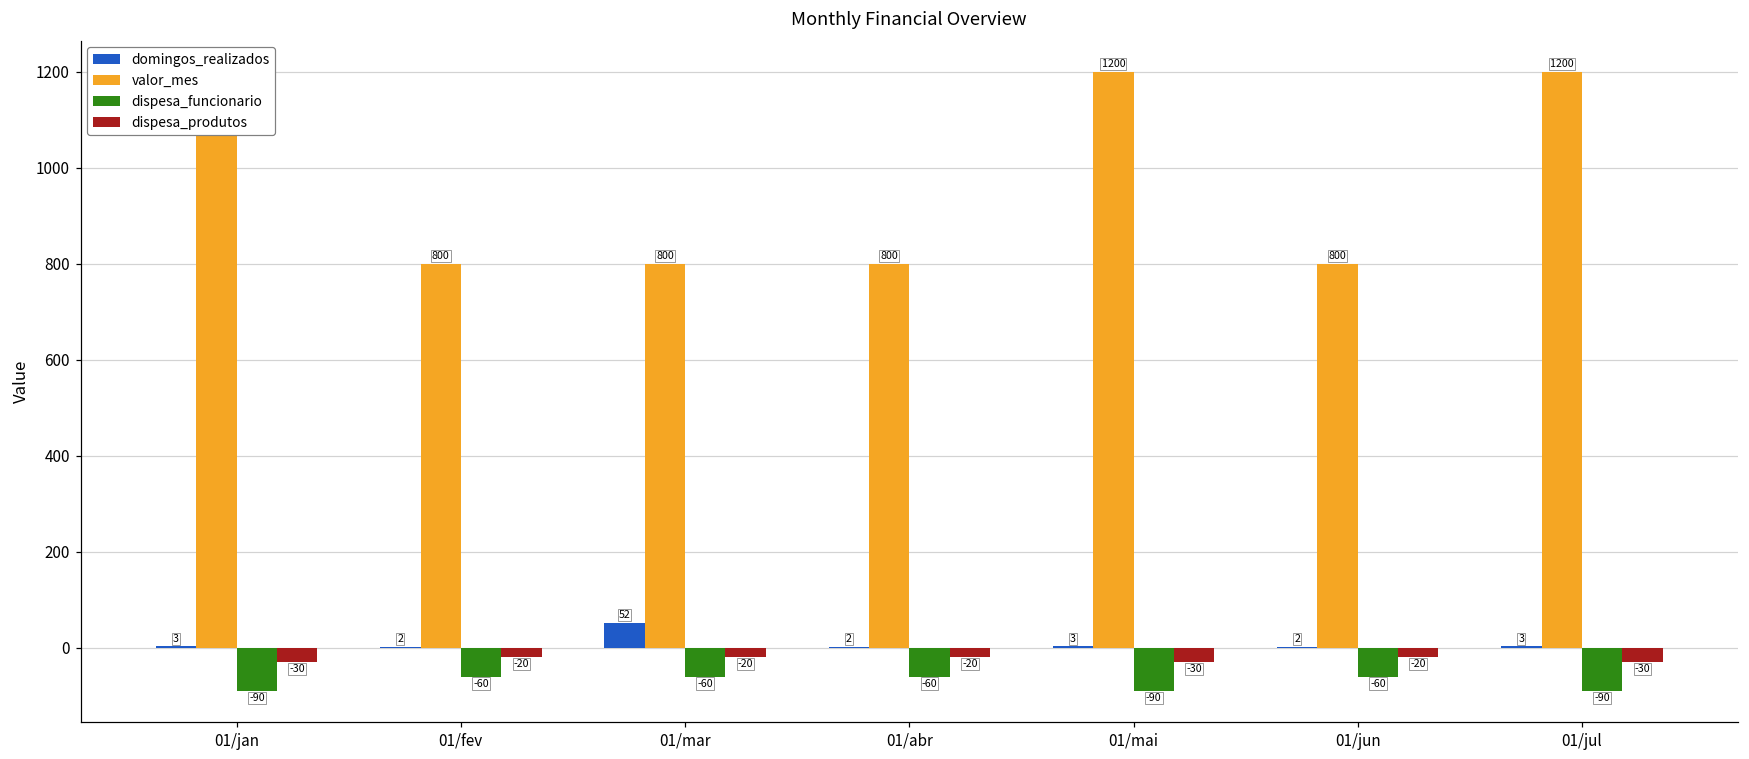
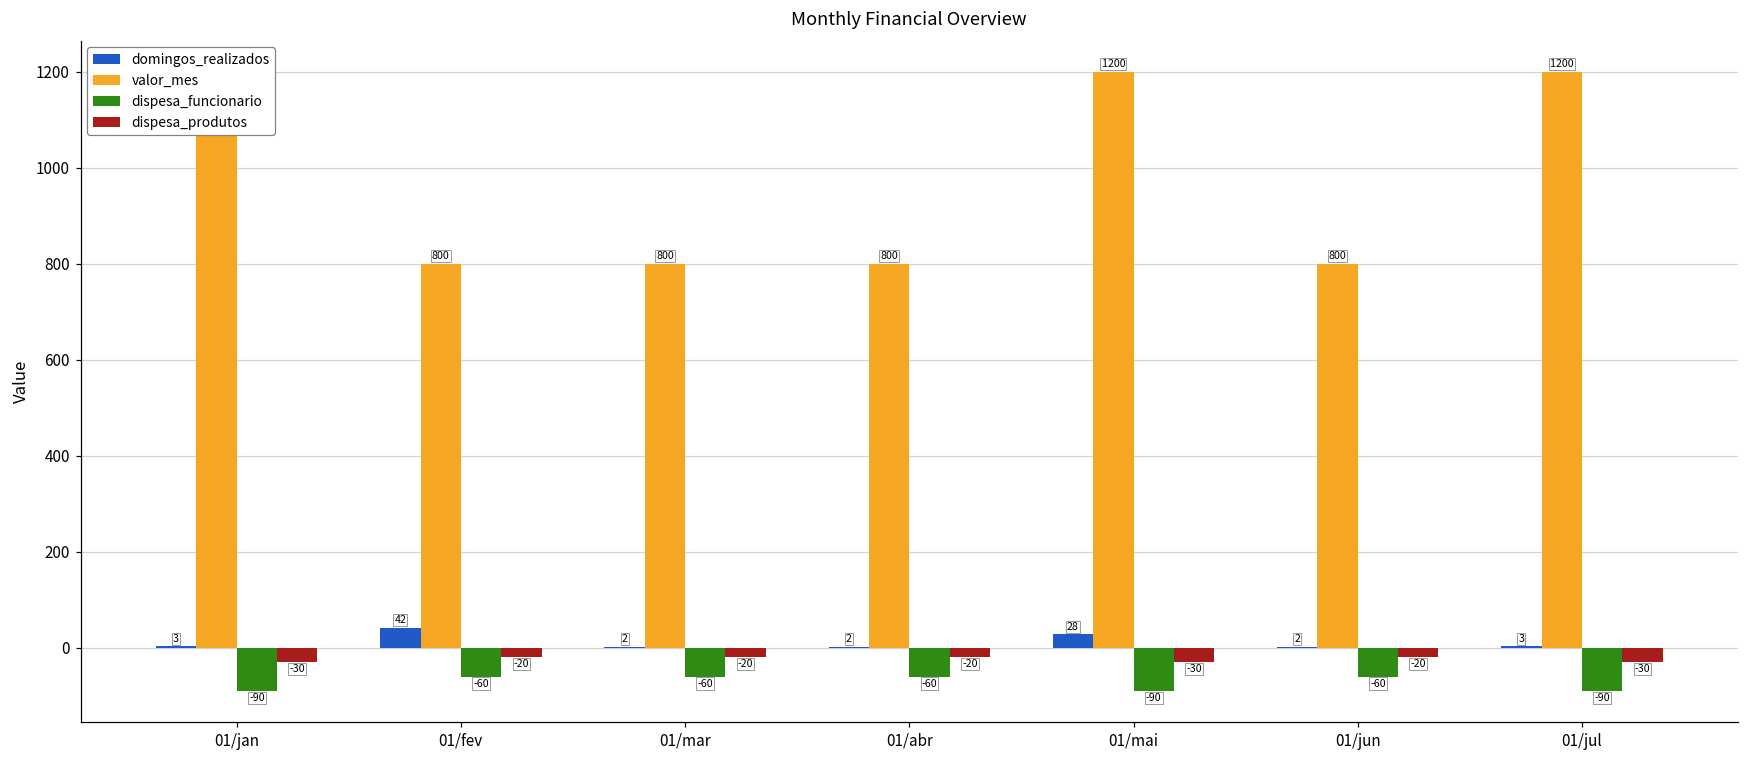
domingos_realizados, 01/fev: 2 -> 42
domingos_realizados, 01/mar: 52 -> 2
domingos_realizados, 01/mai: 3 -> 28
